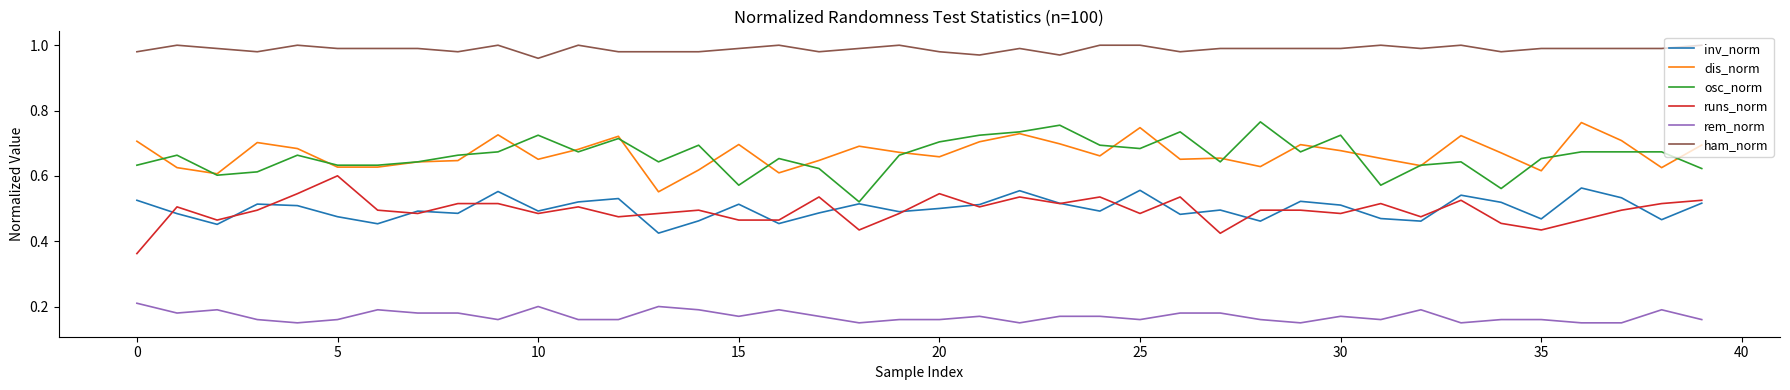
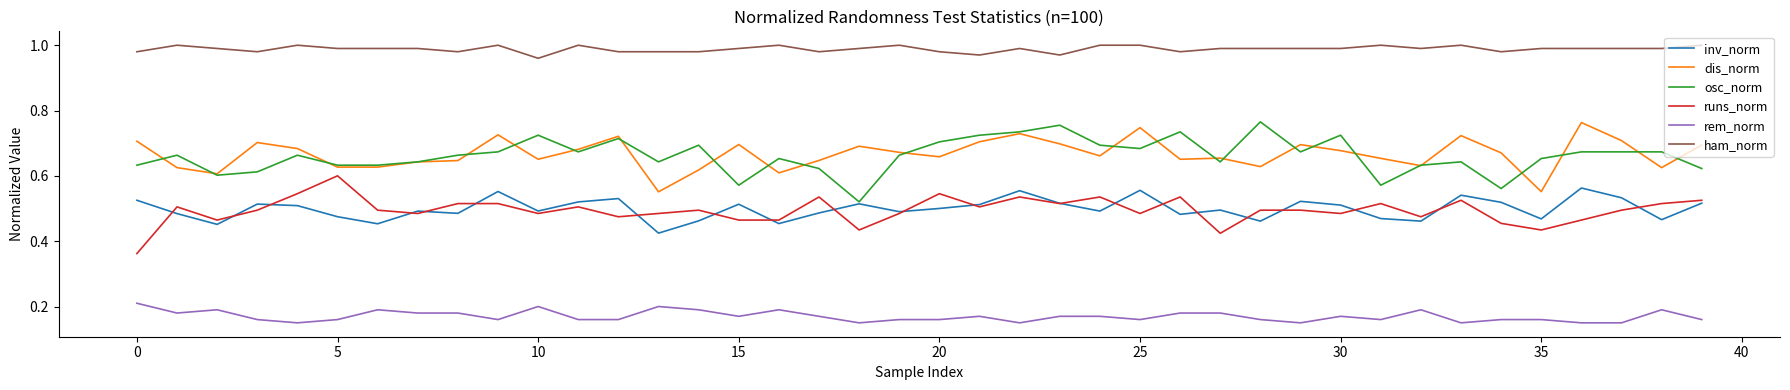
dis_norm, 35: 0.62 -> 0.55
